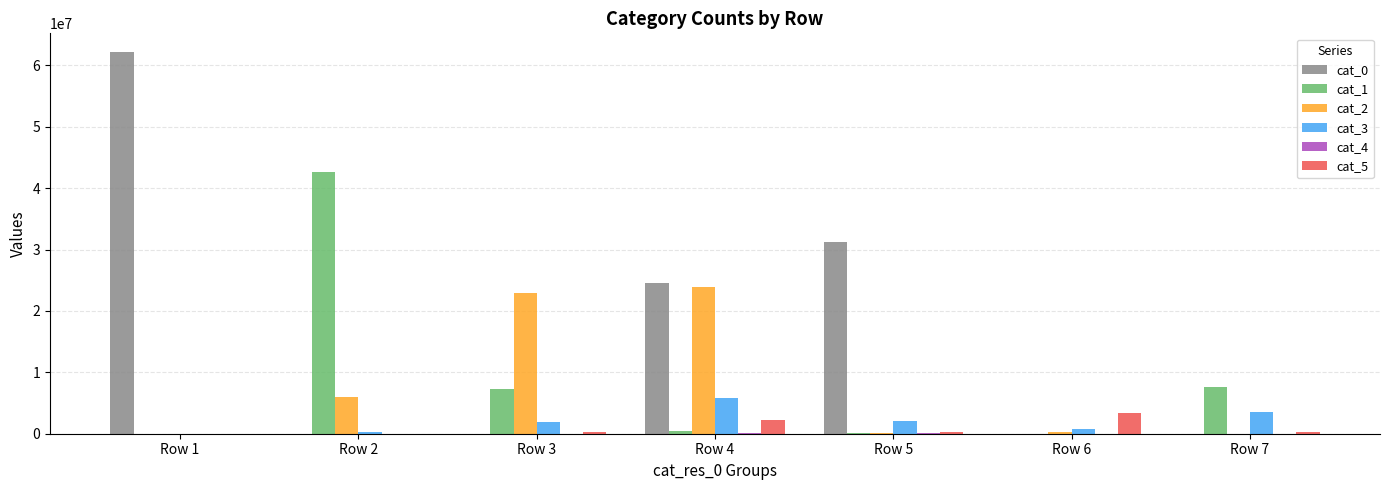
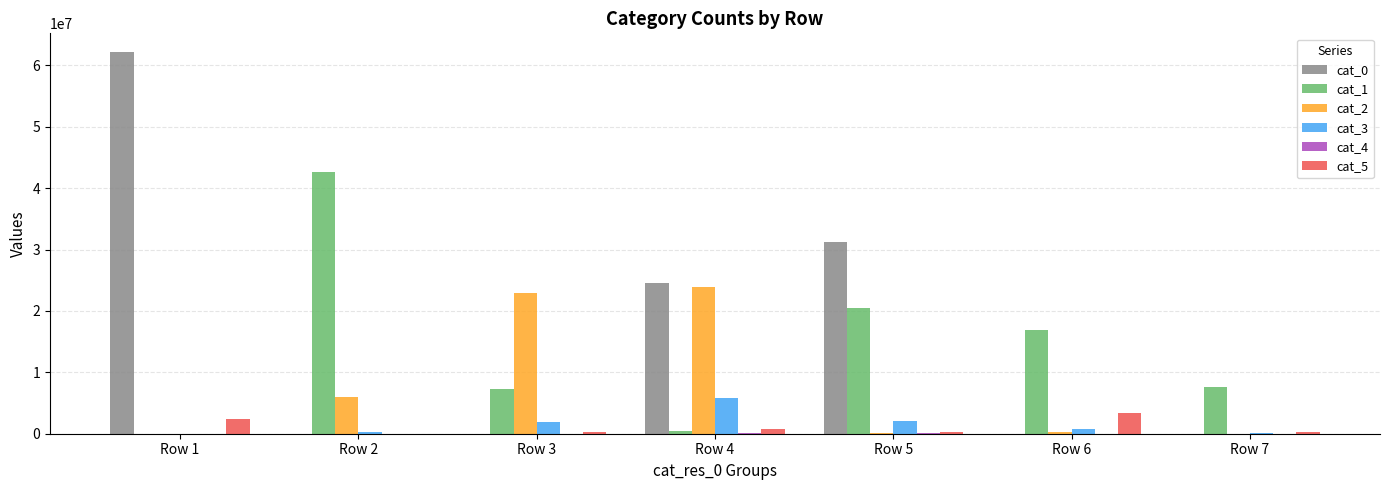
cat_5, Row 1: 0 -> 2000000
cat_5, Row 4: 2000000 -> 1000000
cat_1, Row 5: 0 -> 21000000
cat_1, Row 6: 0 -> 17000000
cat_3, Row 7: 4000000 -> 0
